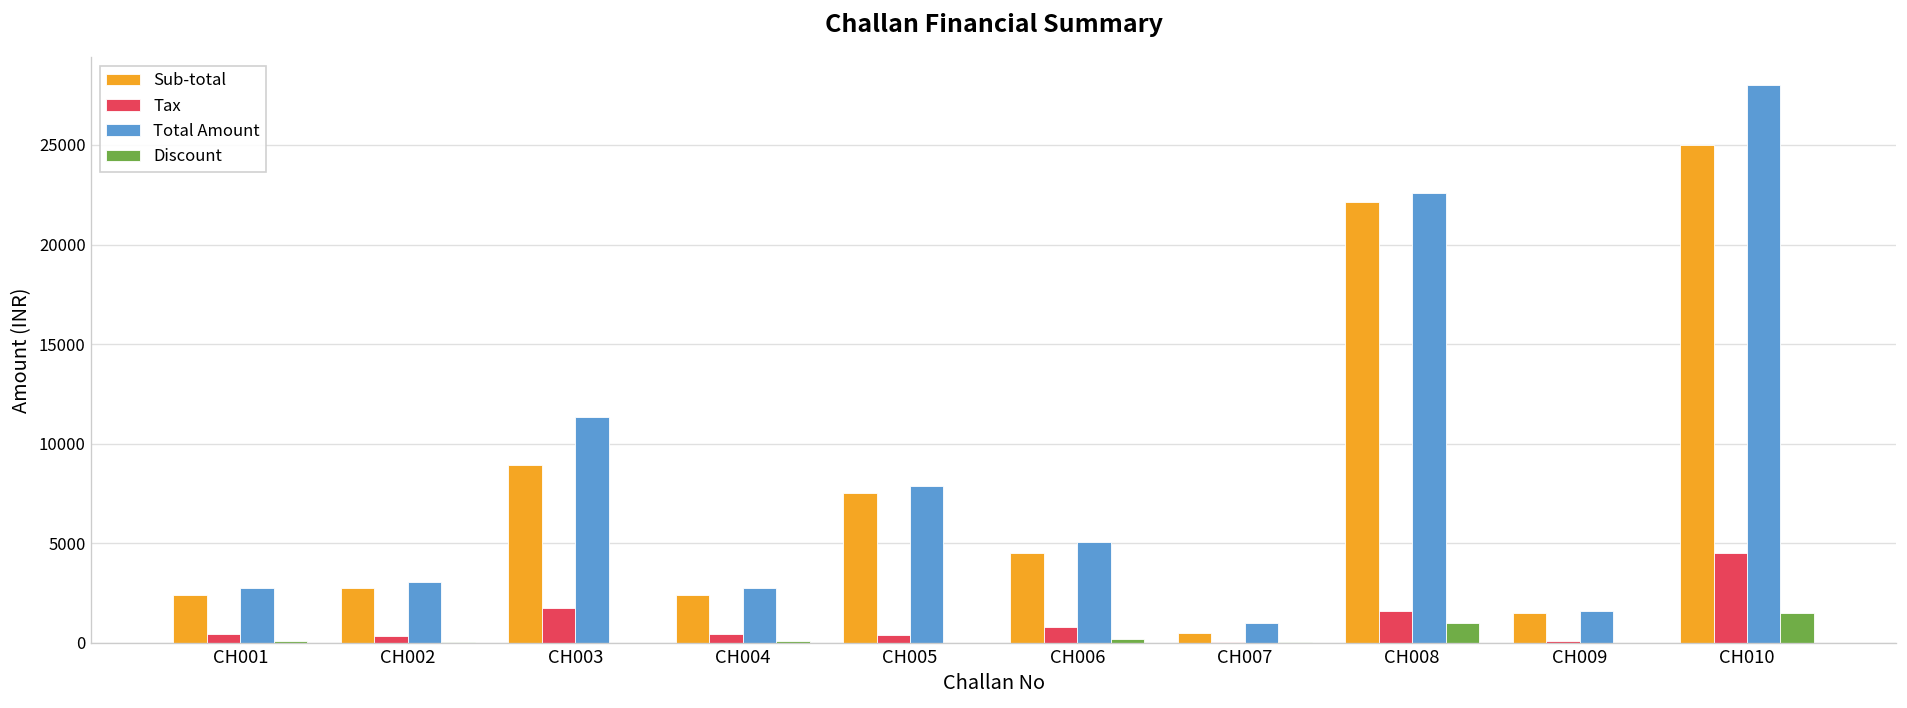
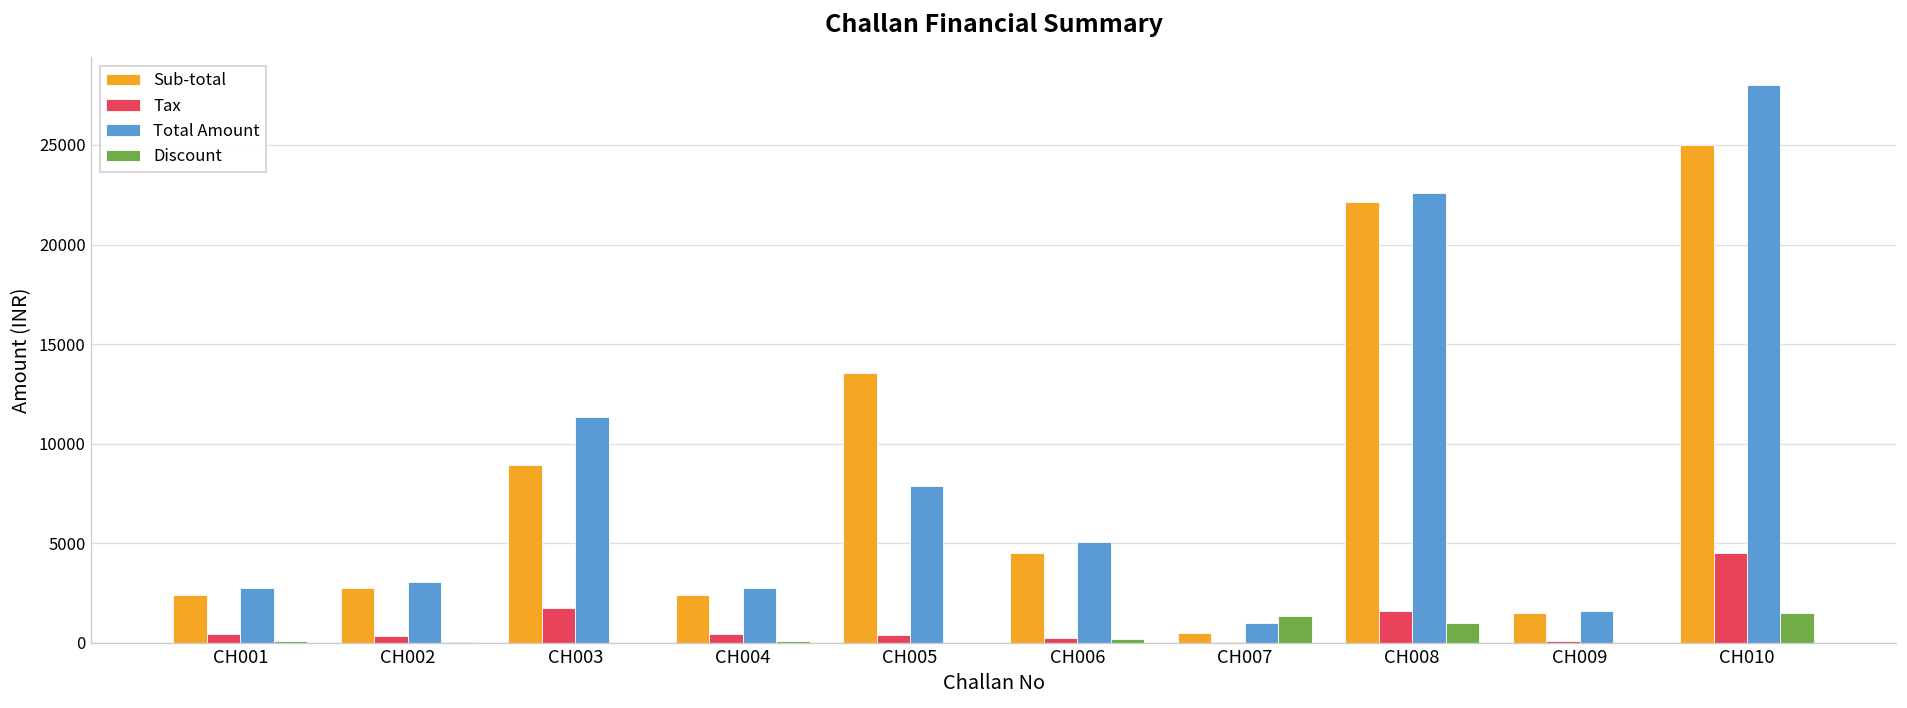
Sub-total, CH005: 7500 -> 13600
Tax, CH006: 800 -> 300
Discount, CH007: 100 -> 1400
